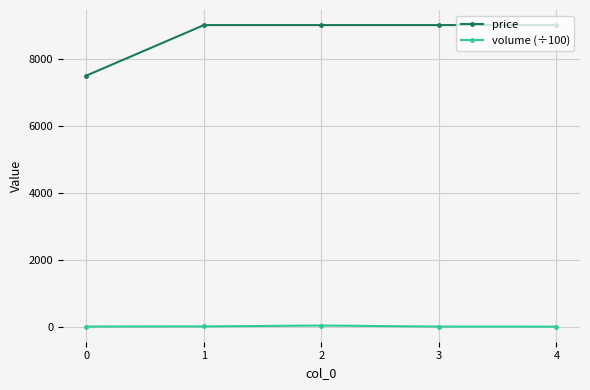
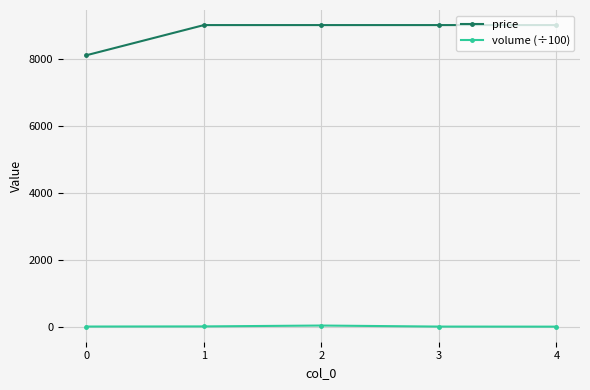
price, 0: 7500 -> 8100
